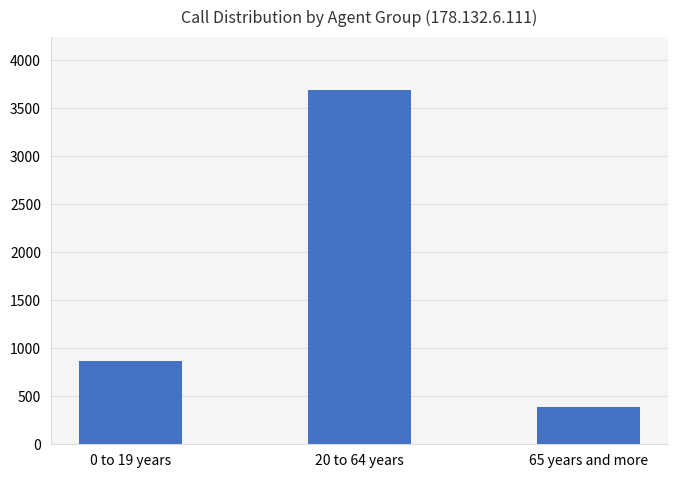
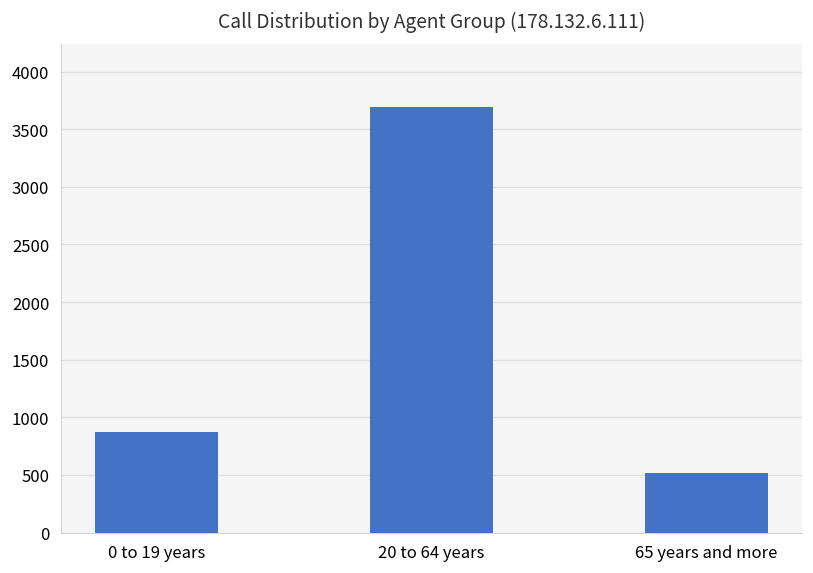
65 years and more: 400 -> 500
